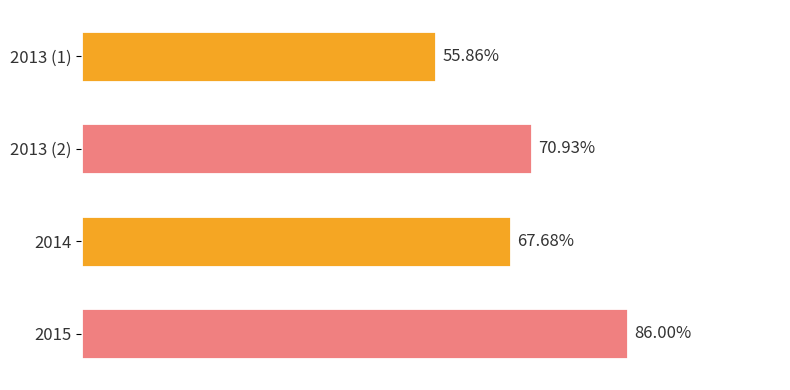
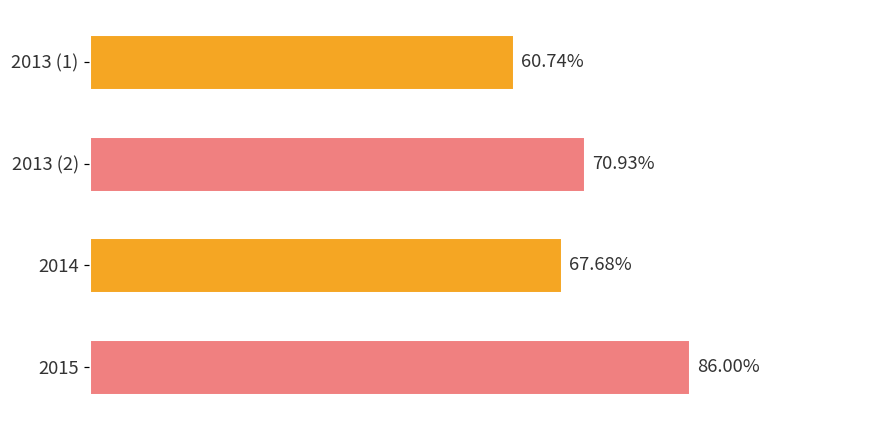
2013 (1): 55.86% -> 60.74%
